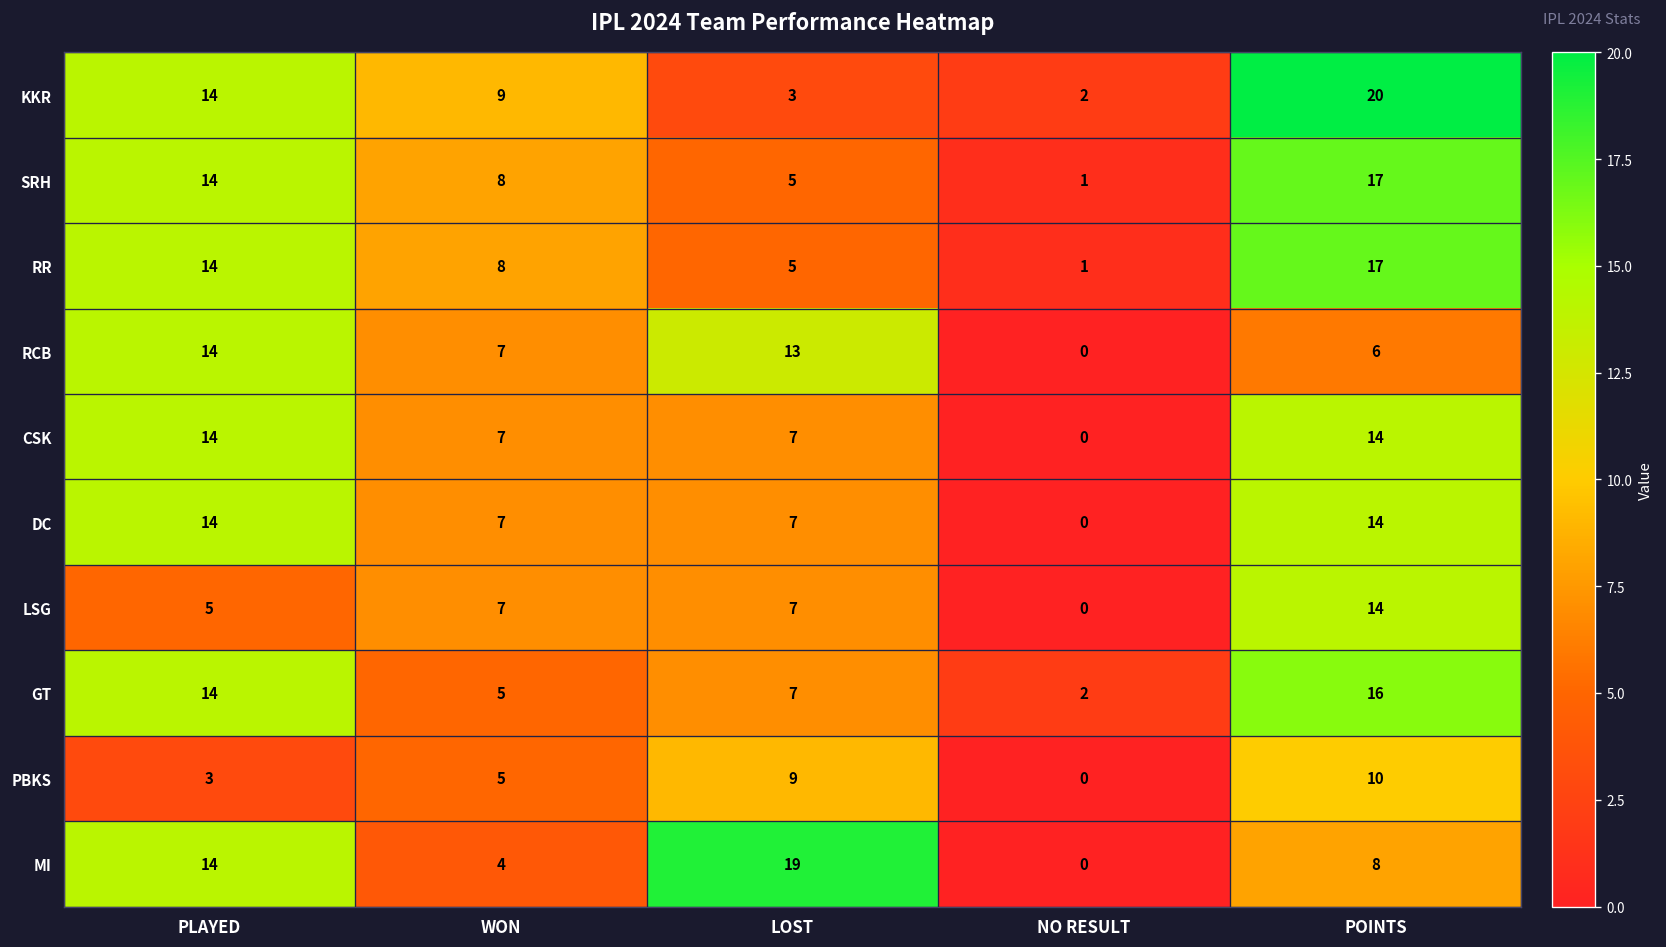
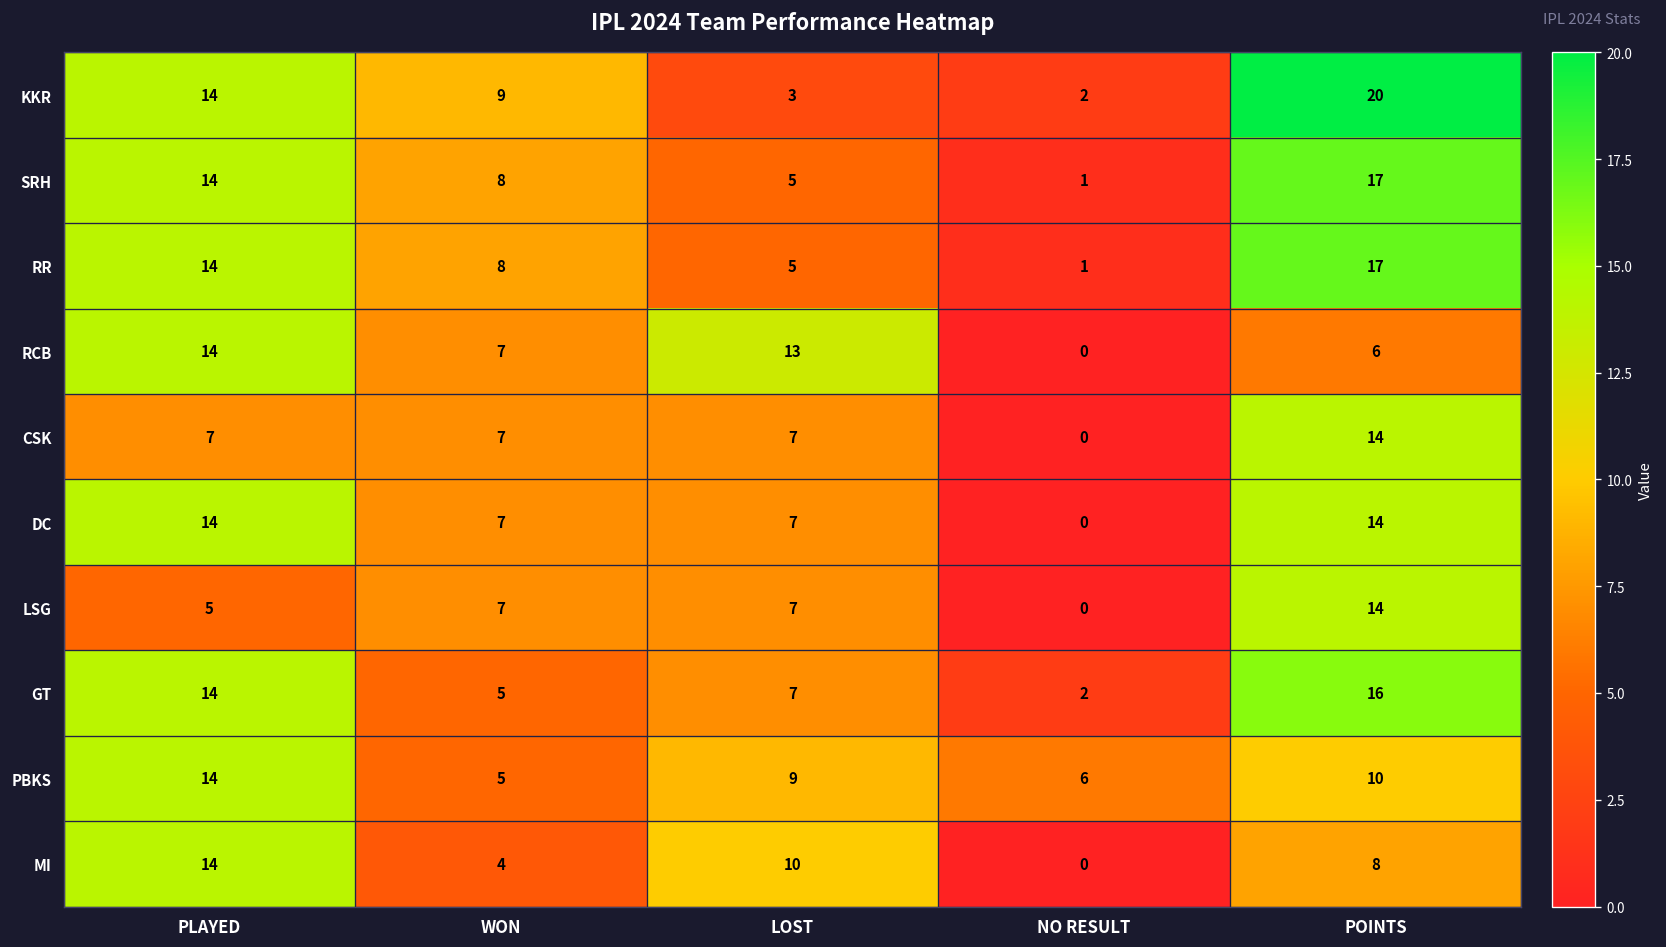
CSK, PLAYED: 14 -> 7
PBKS, PLAYED: 3 -> 14
PBKS, NO RESULT: 0 -> 6
MI, LOST: 19 -> 10
